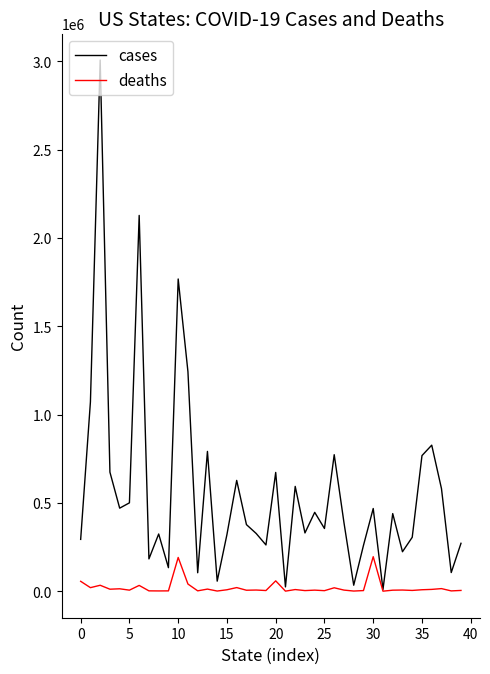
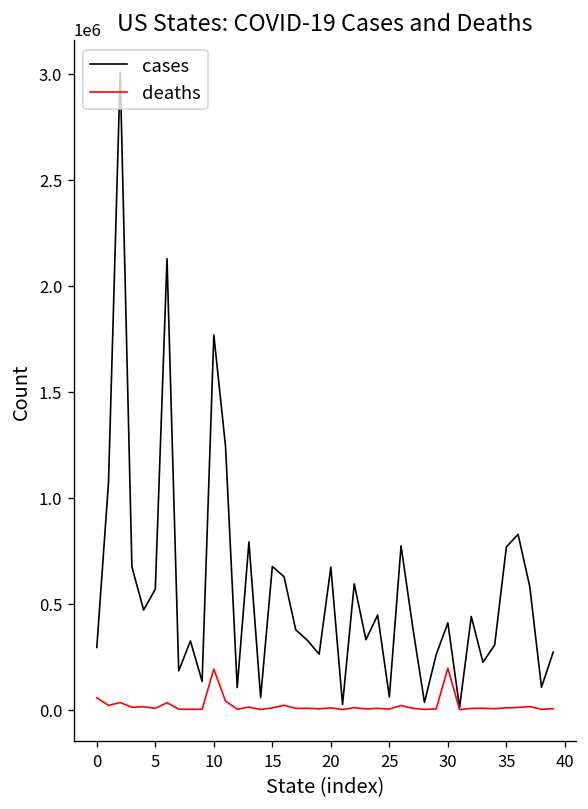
cases, 5: 500000 -> 570000
cases, 15: 320000 -> 680000
deaths, 20: 60000 -> 10000
cases, 25: 350000 -> 60000
cases, 30: 470000 -> 410000
